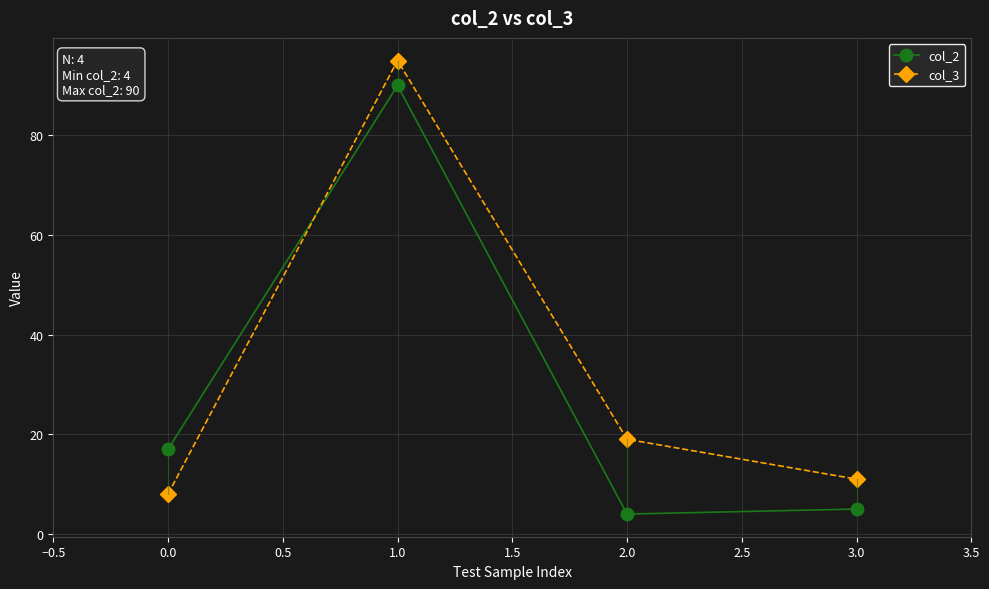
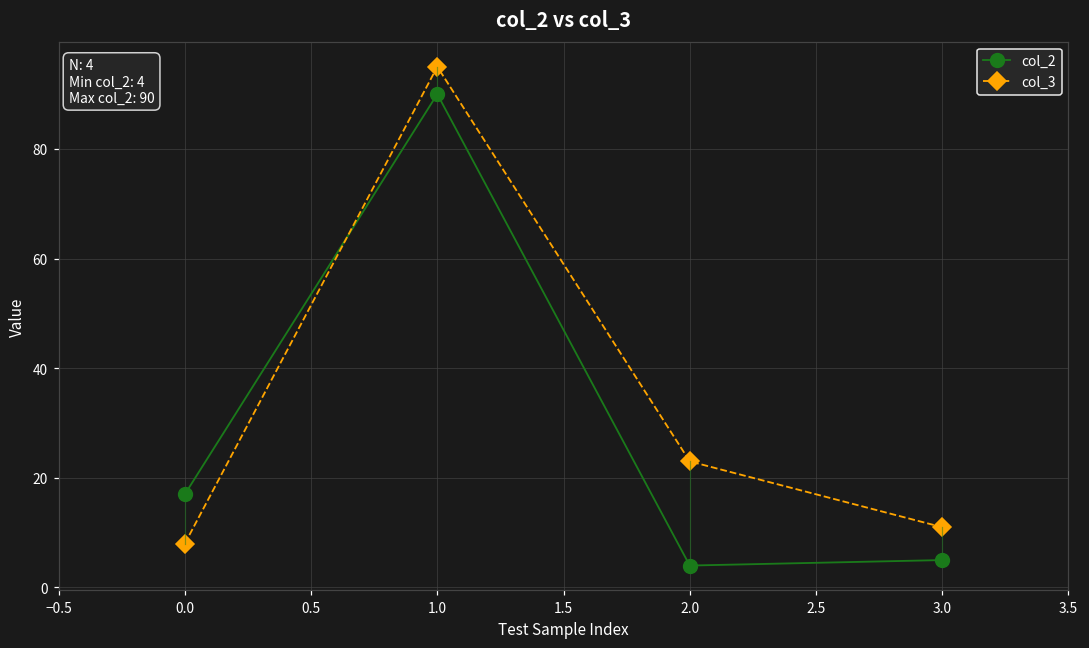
col_3, 2.0: 19 -> 23
